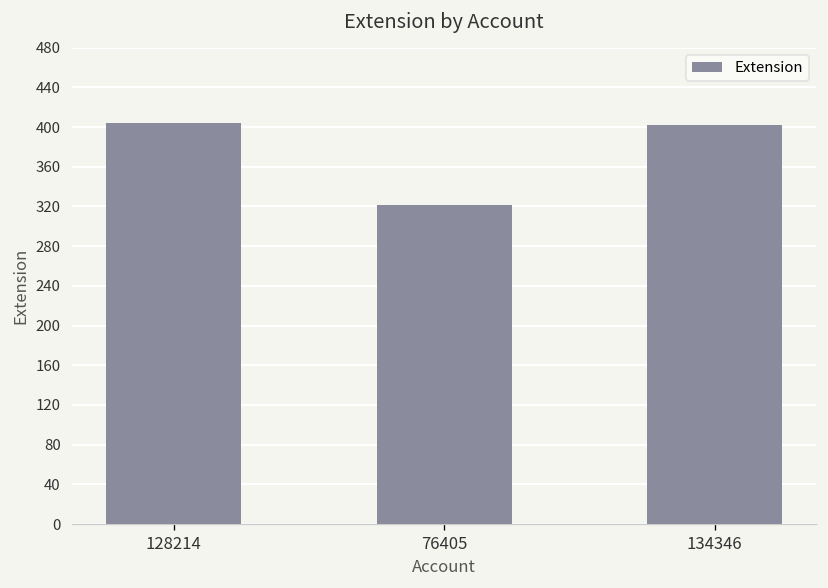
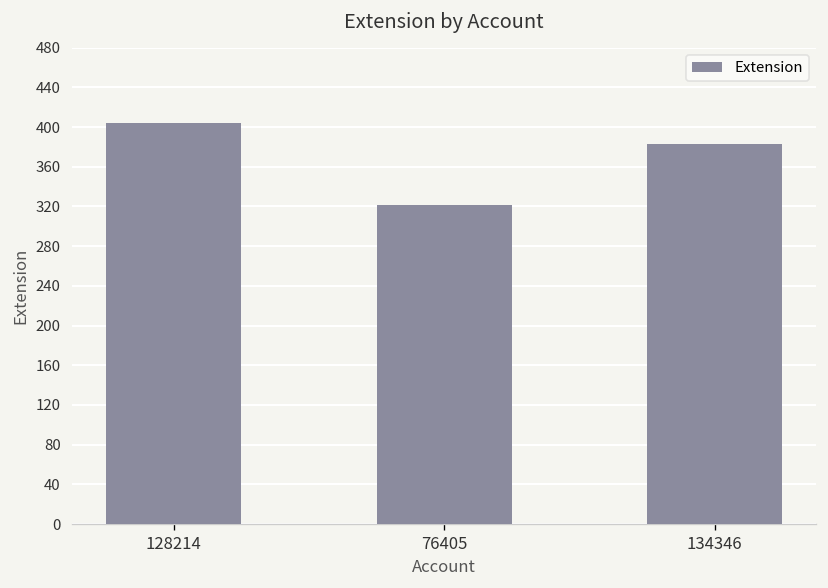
134346: 400 -> 380
